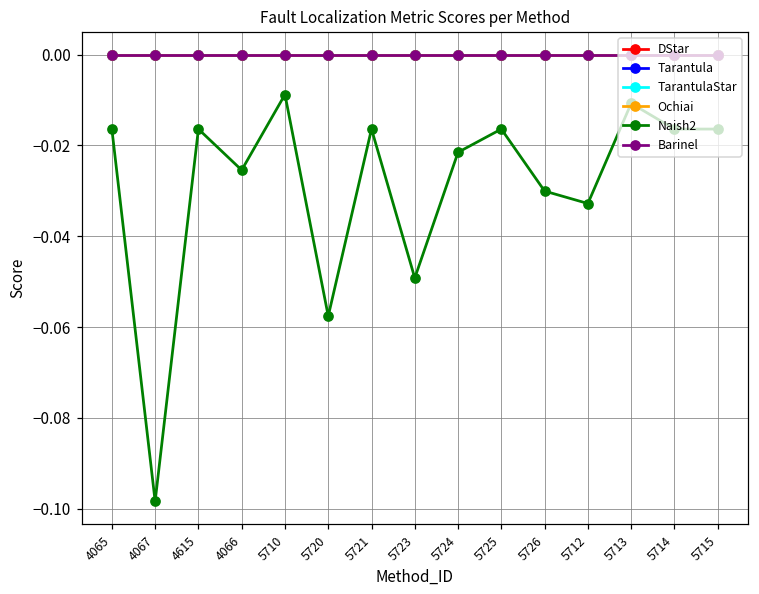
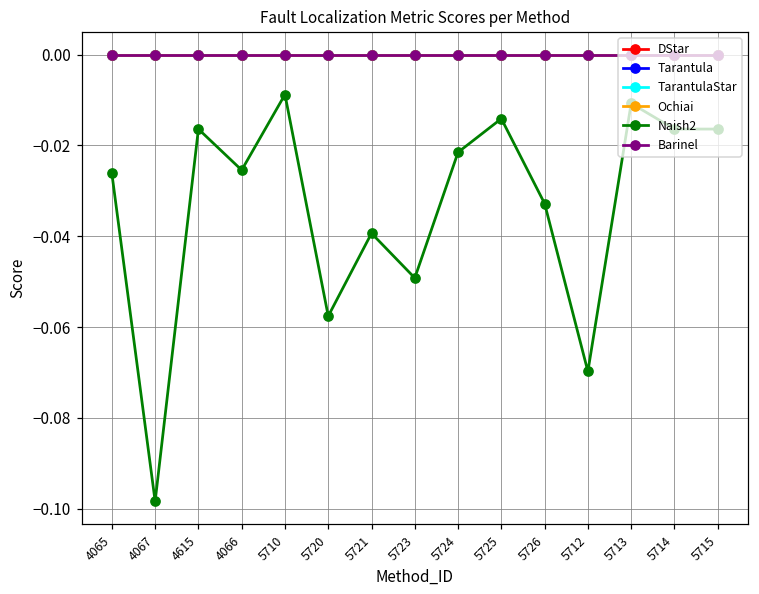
Naish2, 4065: -0.016 -> -0.026
Naish2, 5721: -0.016 -> -0.039
Naish2, 5725: -0.016 -> -0.014
Naish2, 5726: -0.030 -> -0.033
Naish2, 5712: -0.033 -> -0.070
